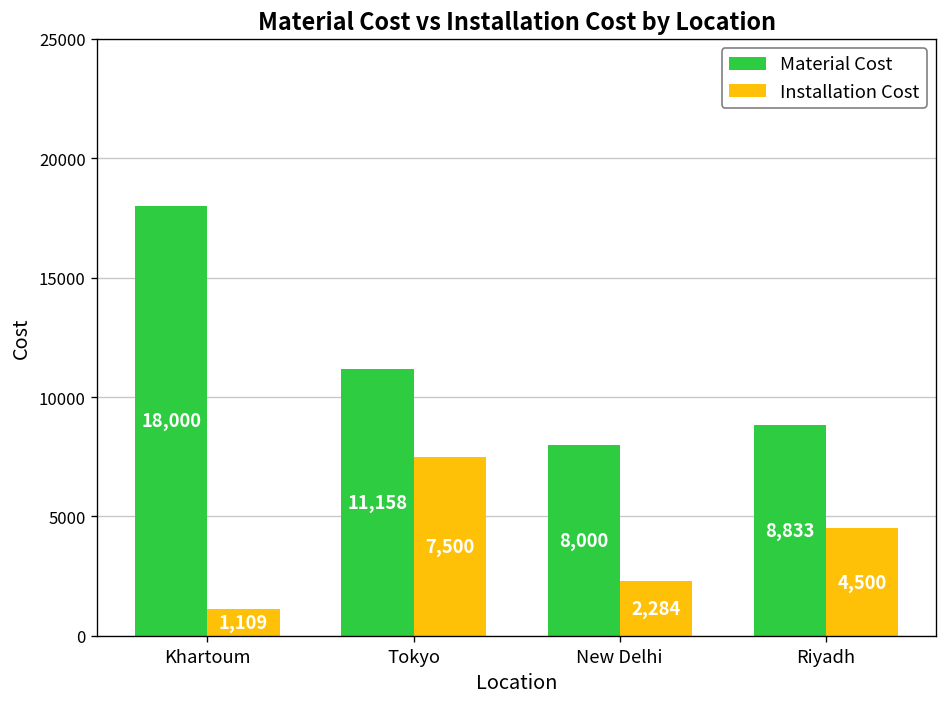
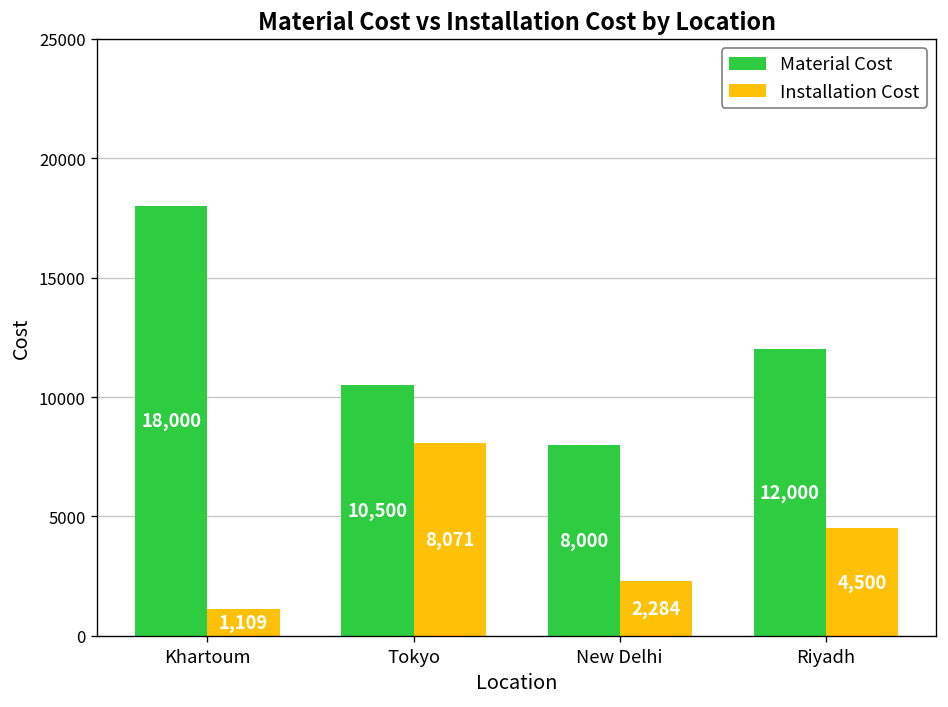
Material Cost, Tokyo: 11,158 -> 10,500
Installation Cost, Tokyo: 7,500 -> 8,071
Material Cost, Riyadh: 8,833 -> 12,000
